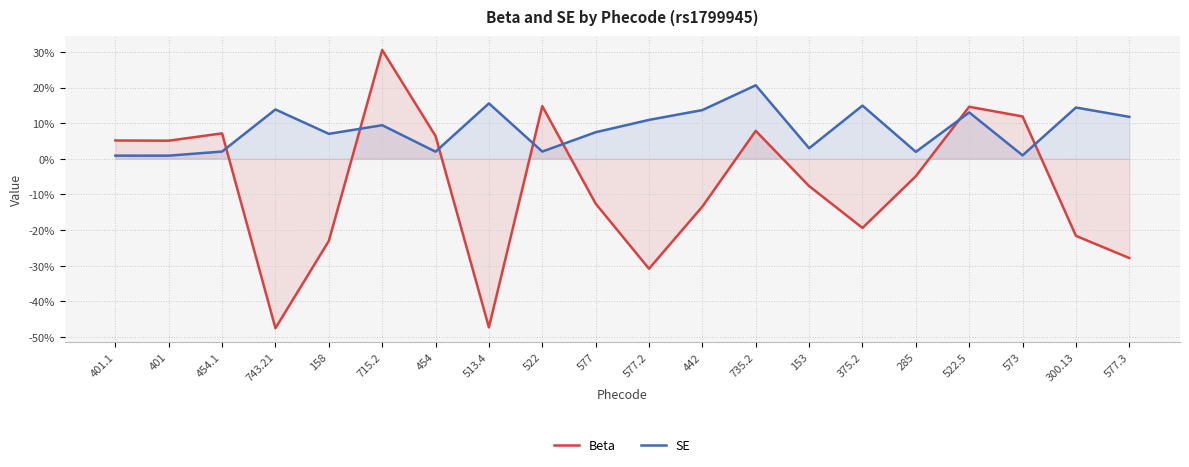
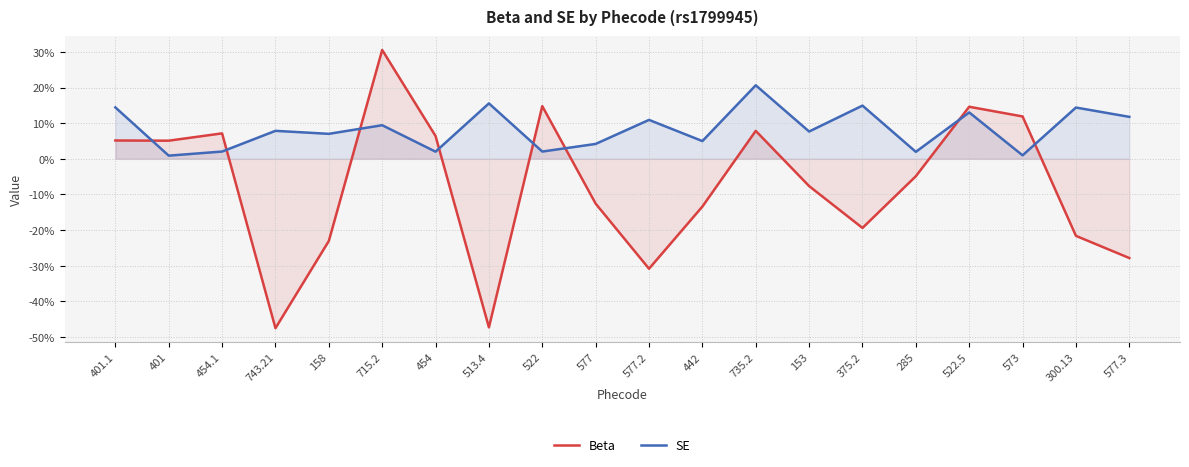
SE, 401.1: 1% -> 14%
SE, 743.21: 14% -> 8%
SE, 577: 7% -> 4%
SE, 442: 14% -> 5%
SE, 153: 3% -> 8%
